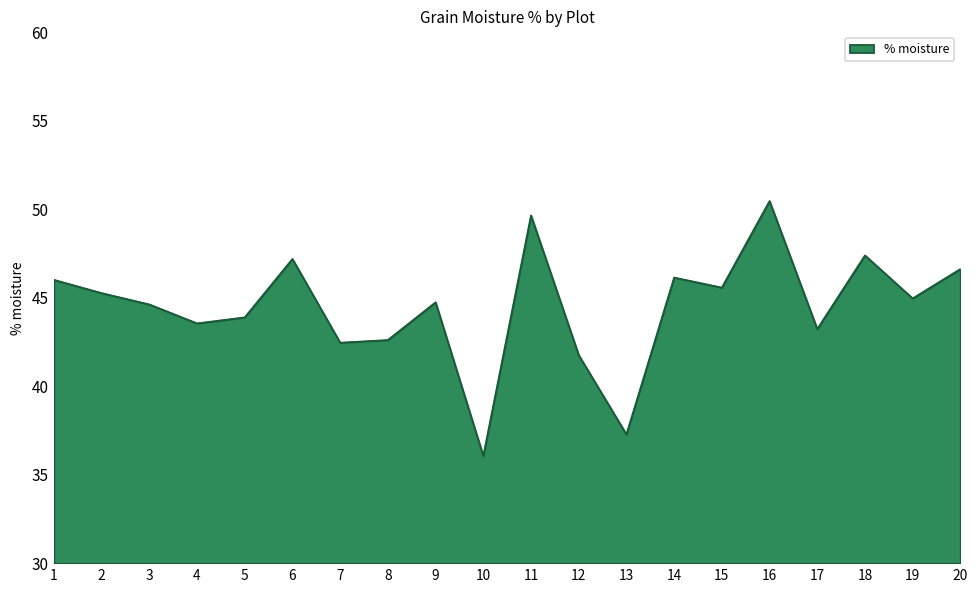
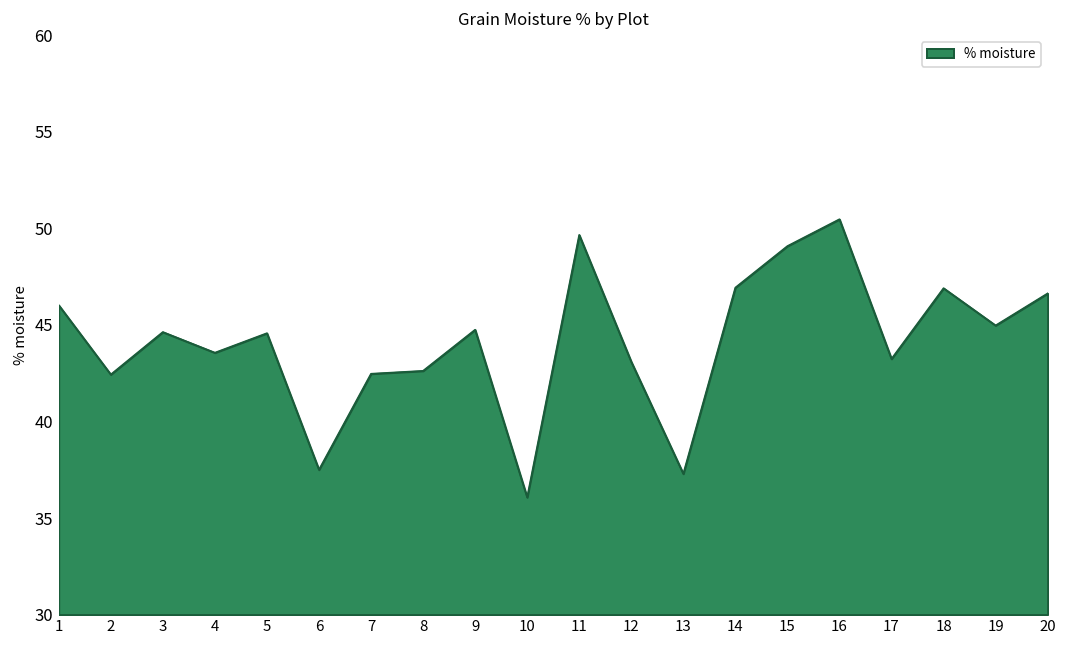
2: 45.3 -> 42.4
5: 43.9 -> 44.6
6: 47.2 -> 37.5
12: 41.8 -> 43.1
14: 46.2 -> 46.9
15: 45.6 -> 49.1
18: 47.4 -> 46.9
